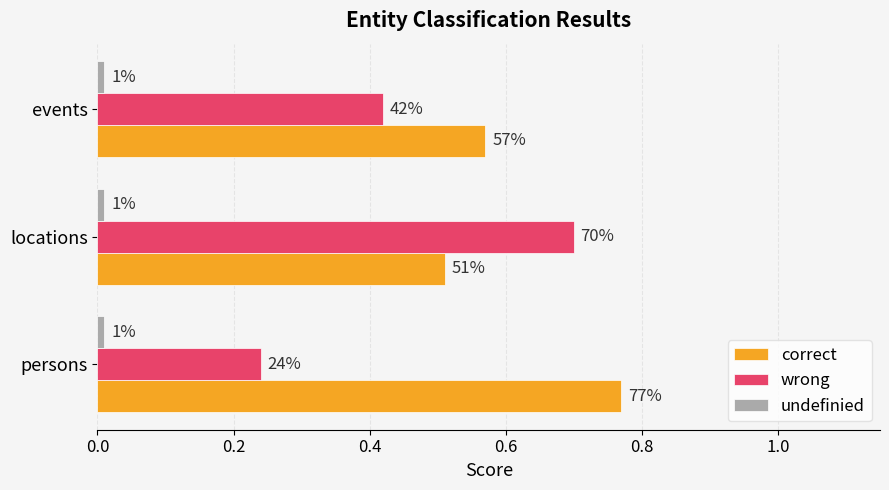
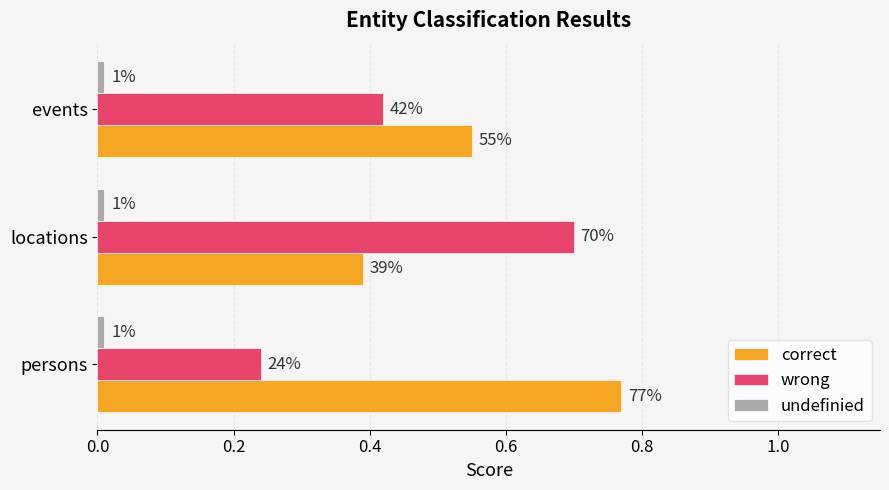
correct, events: 57% -> 55%
correct, locations: 51% -> 39%
